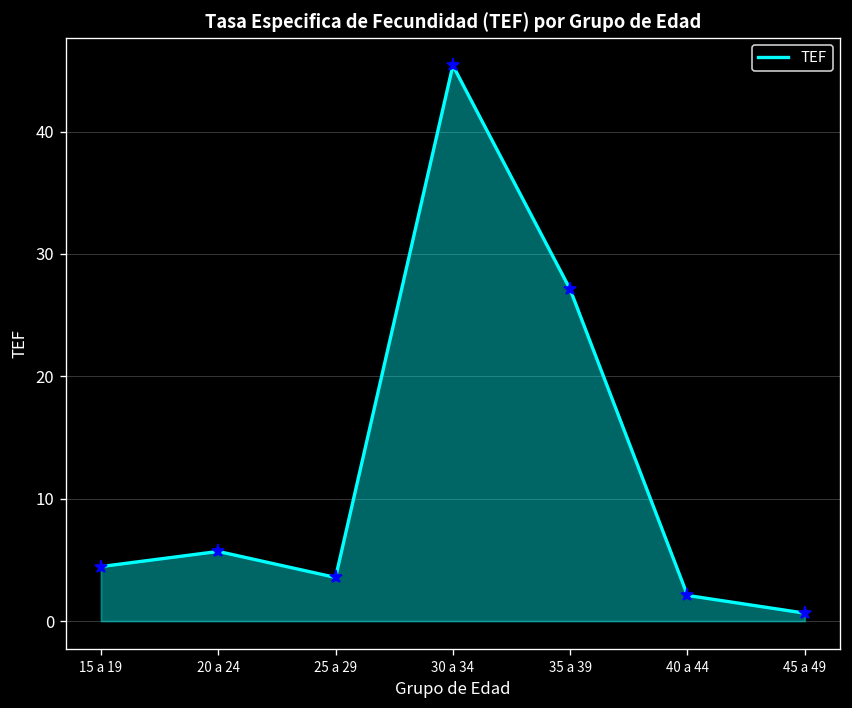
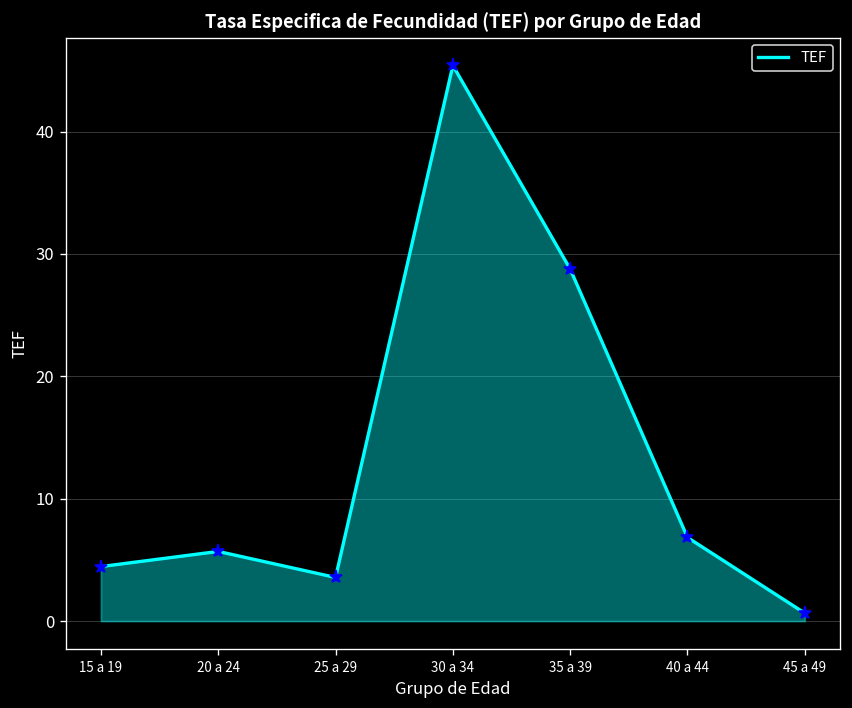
35 a 39: 27.1 -> 28.8
40 a 44: 2.1 -> 6.8
